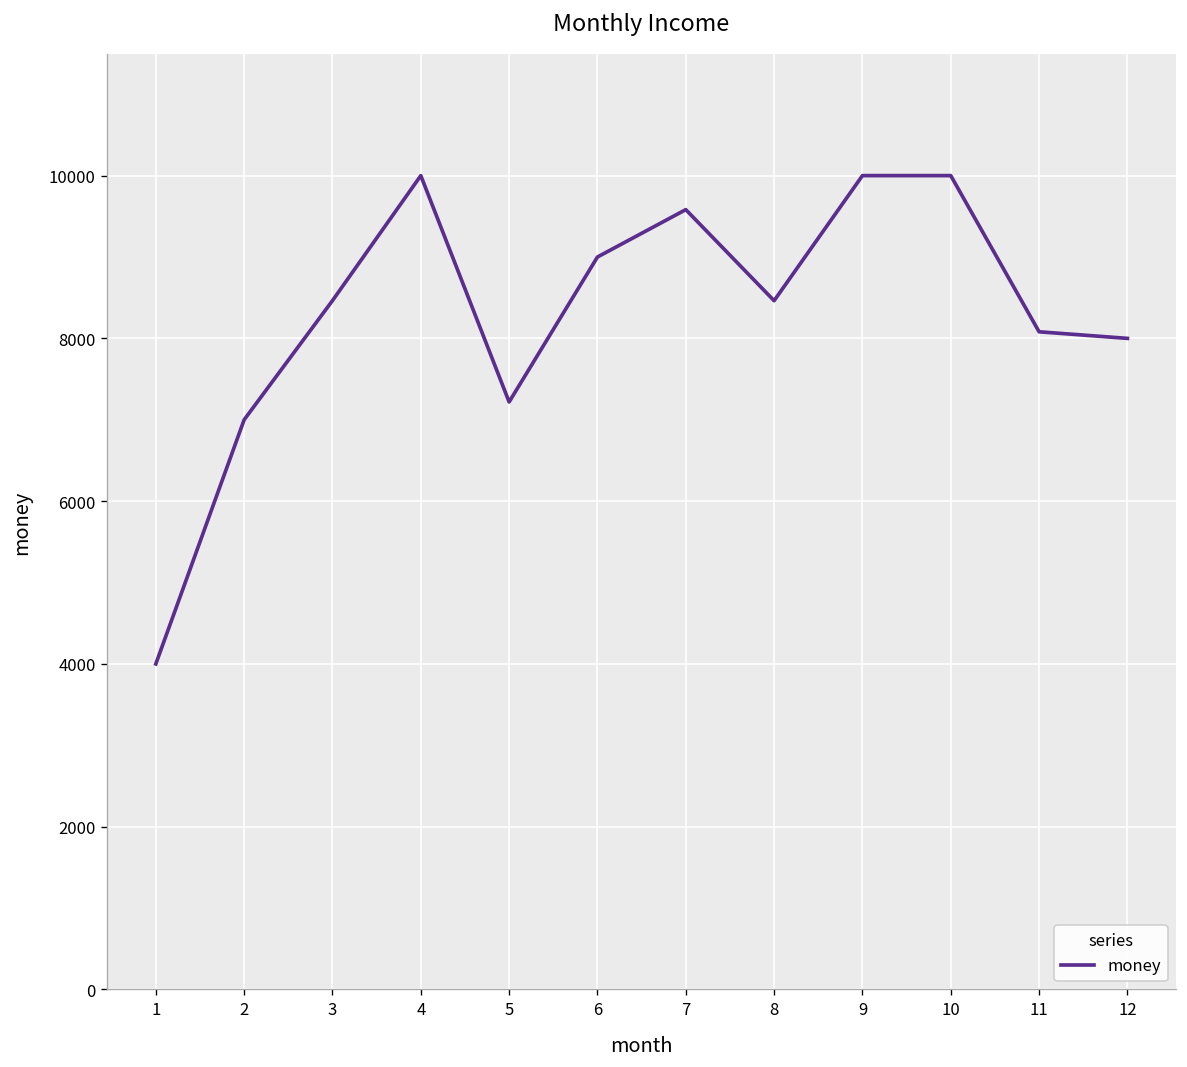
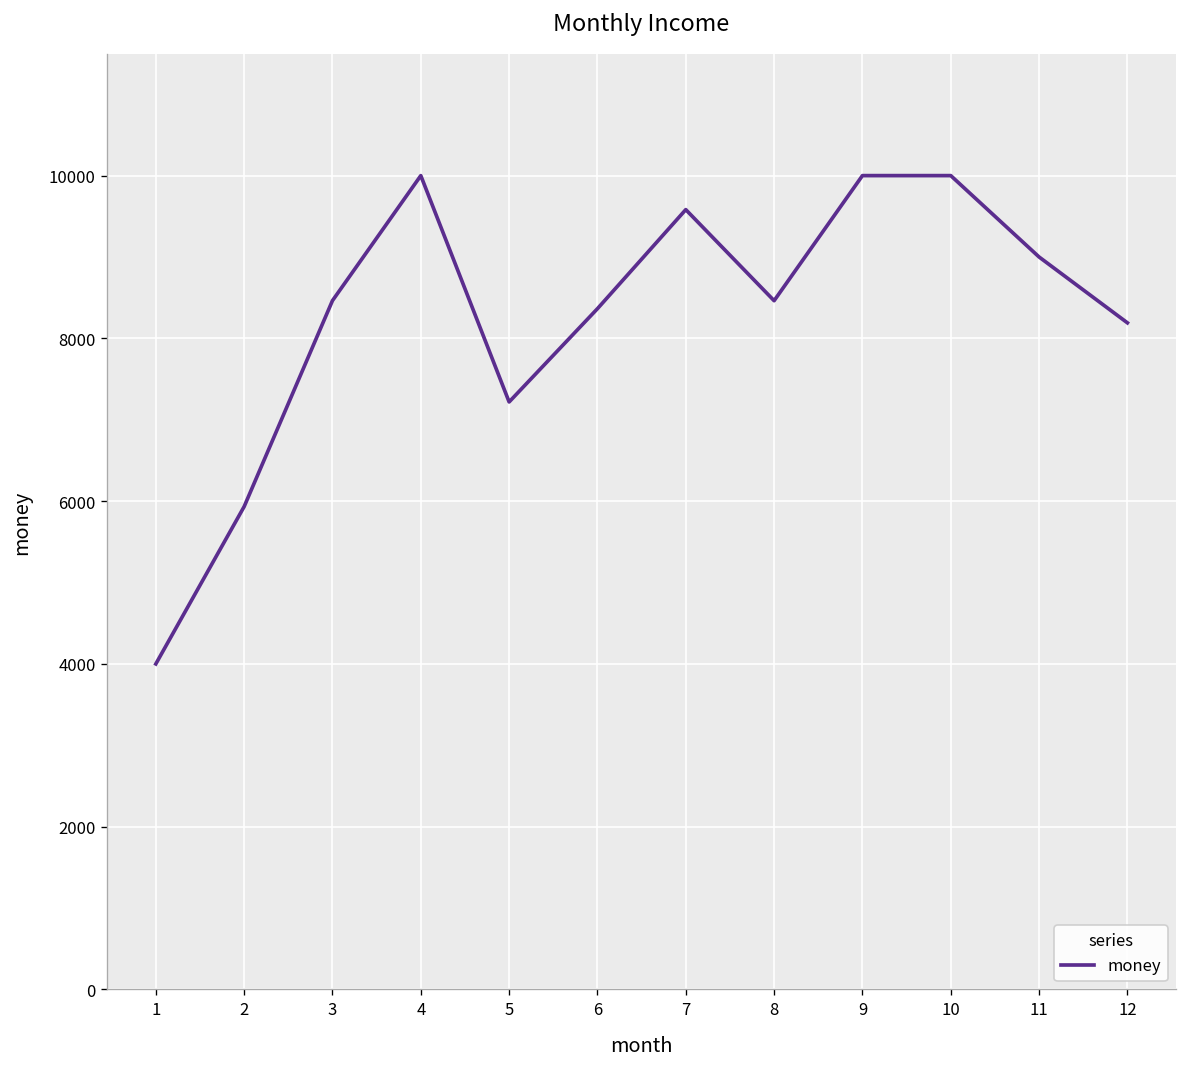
2: 7000 -> 5900
6: 9000 -> 8400
11: 8100 -> 9000
12: 8000 -> 8200
